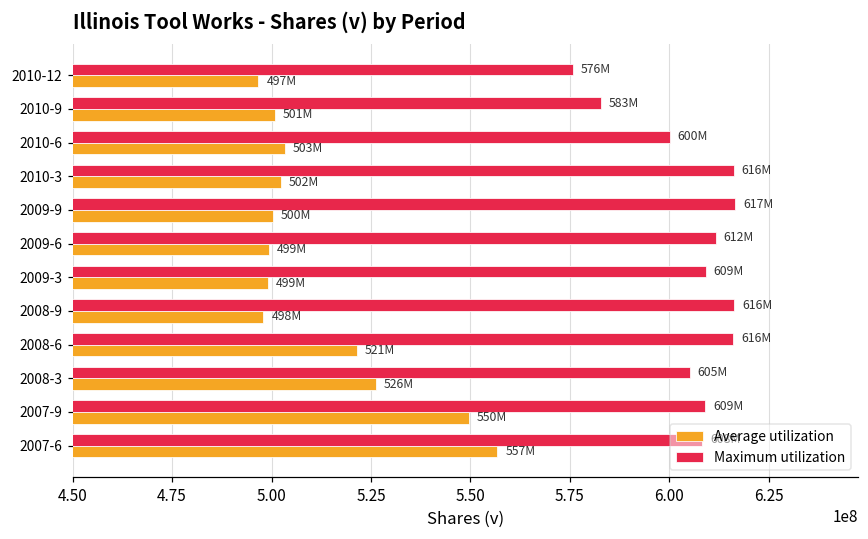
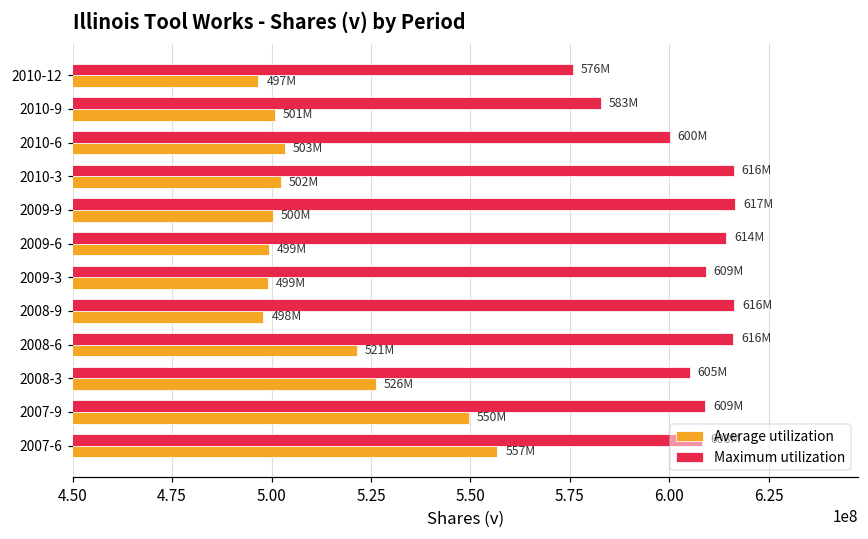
Maximum utilization, 2009-6: 612M -> 614M
